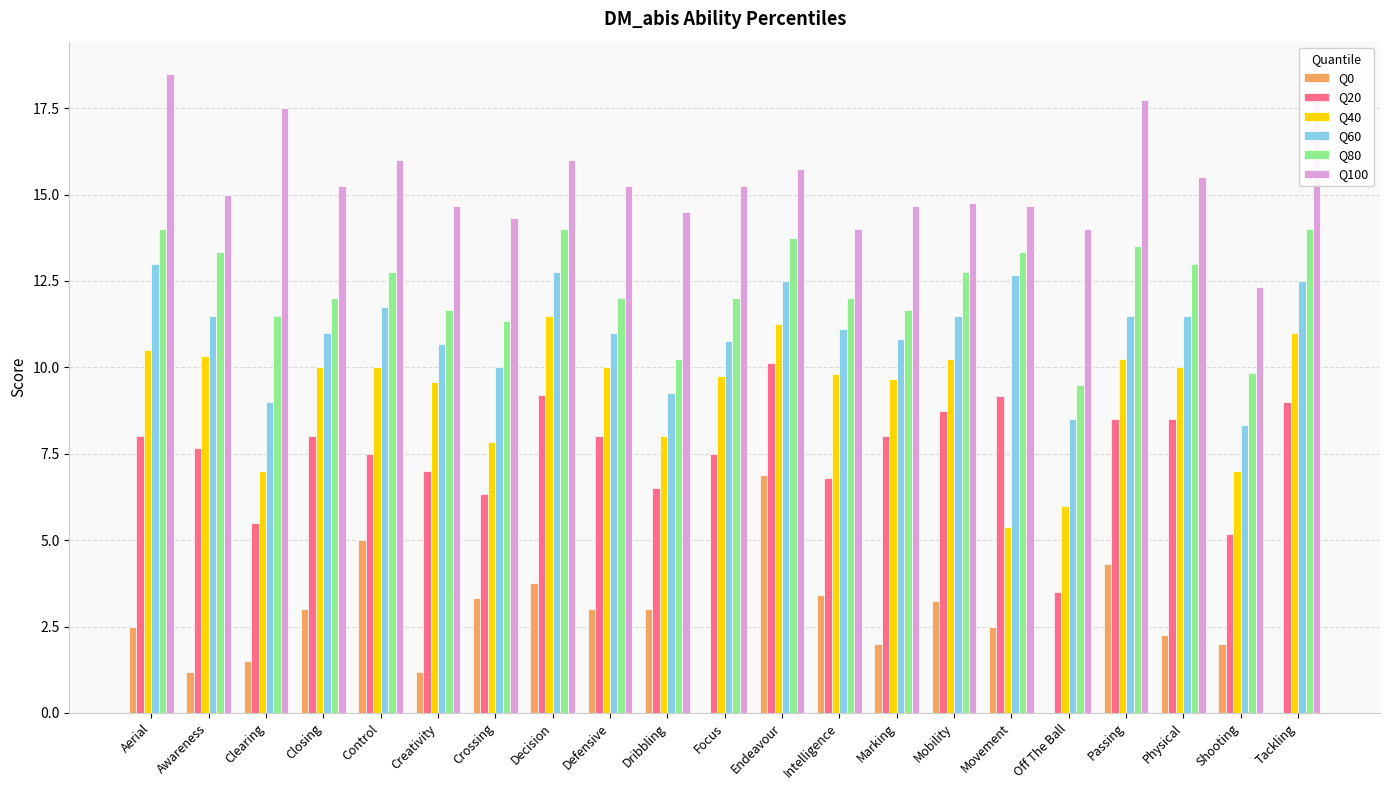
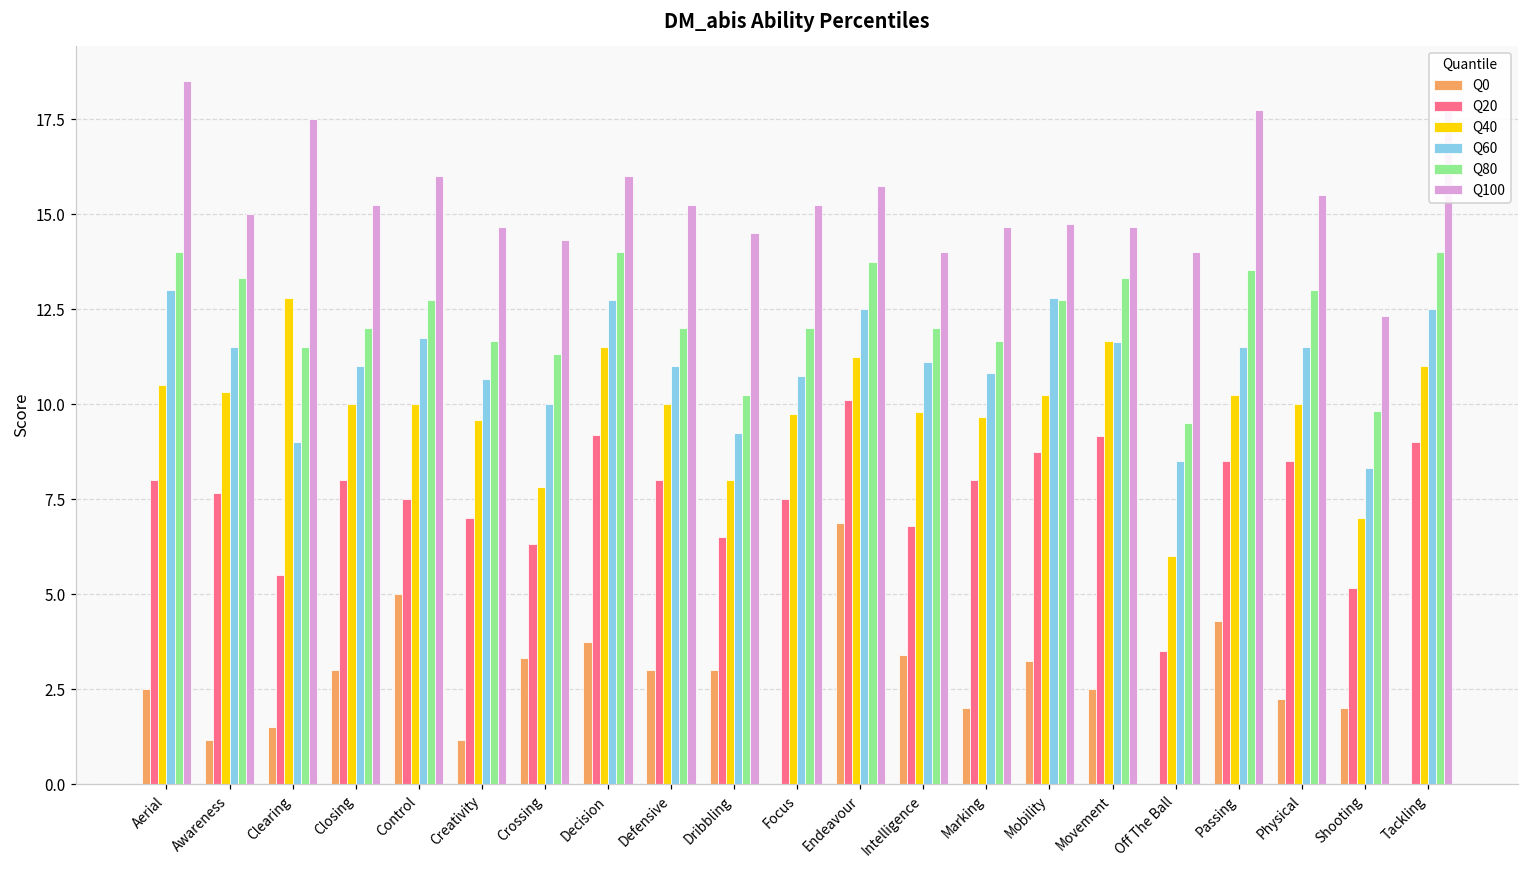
Q40, Clearing: 7.0 -> 12.8
Q60, Mobility: 11.5 -> 12.8
Q40, Movement: 5.4 -> 11.7
Q60, Movement: 12.7 -> 11.6
